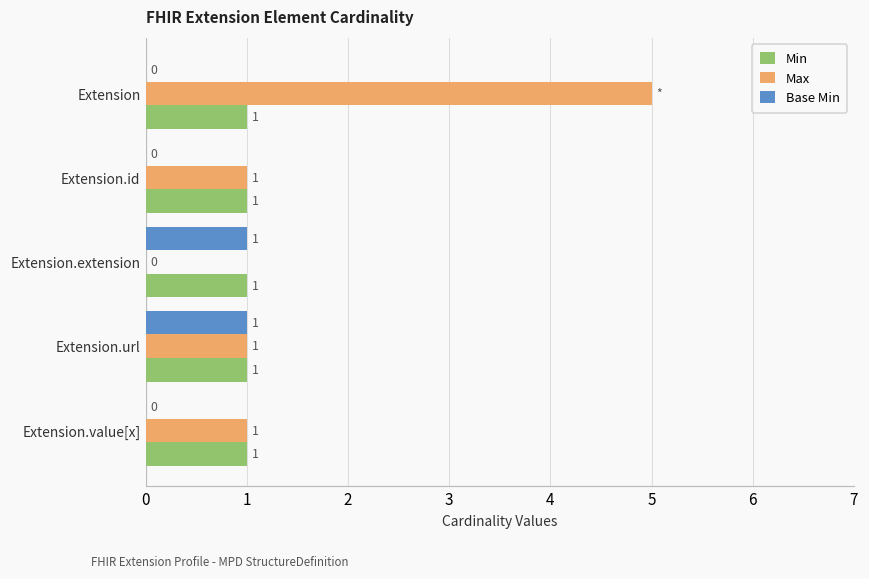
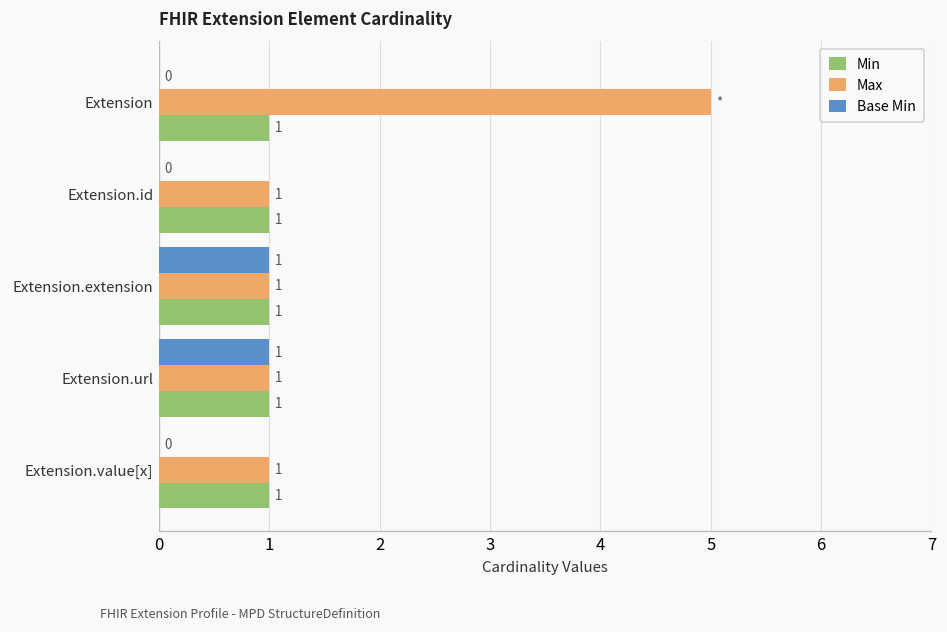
Max, Extension.extension: 0 -> 1
